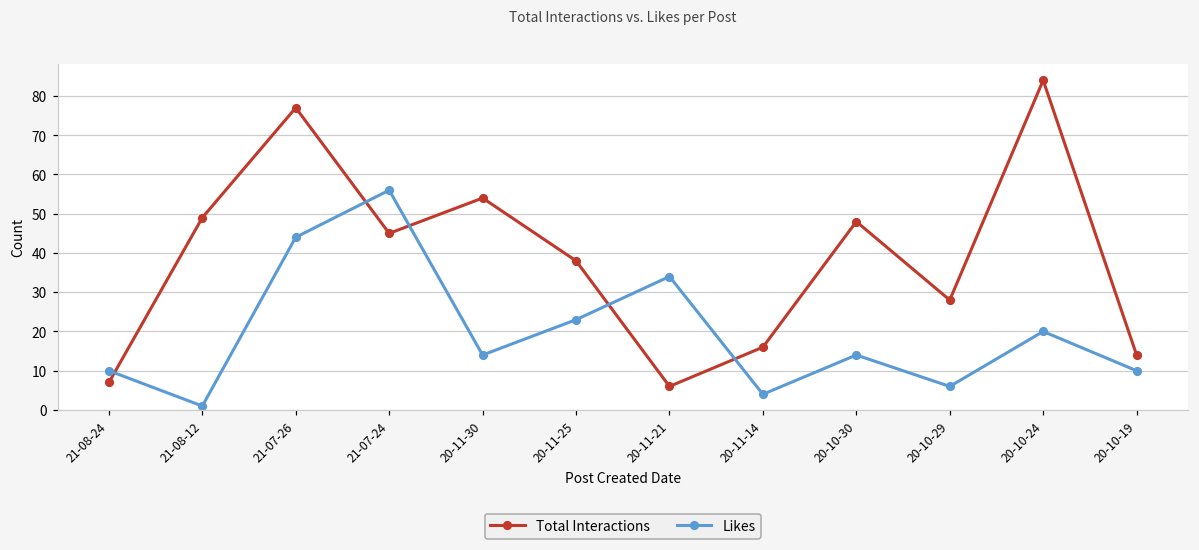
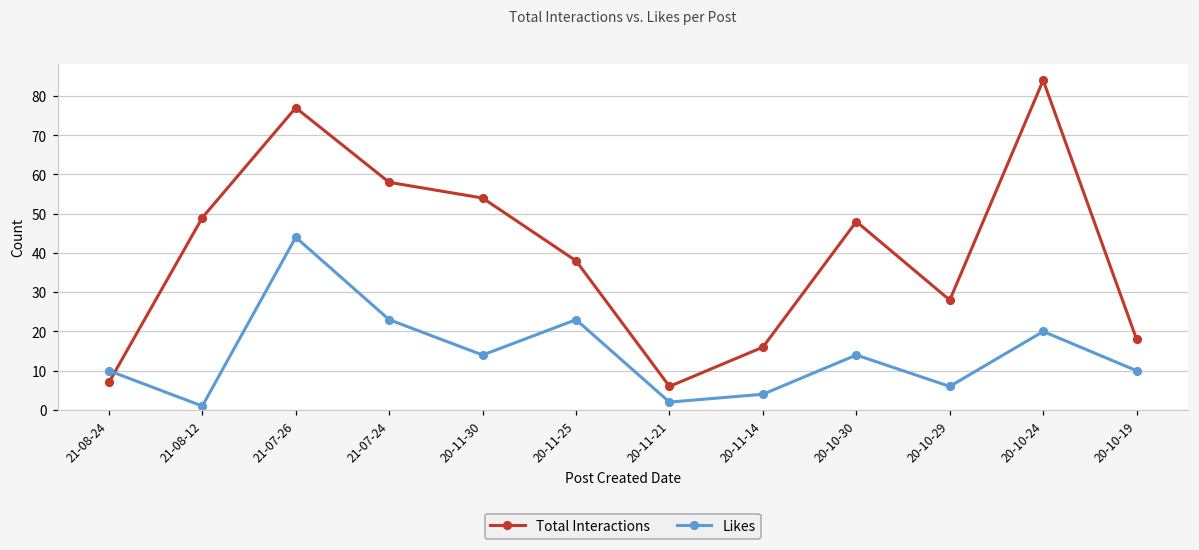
Total Interactions, 21-07-24: 45 -> 58
Likes, 21-07-24: 56 -> 23
Likes, 20-11-21: 34 -> 2
Total Interactions, 20-10-19: 14 -> 18
